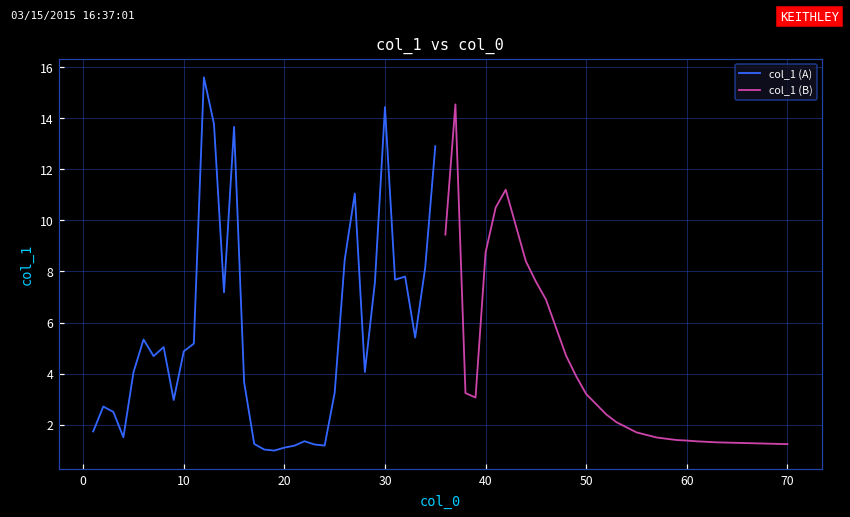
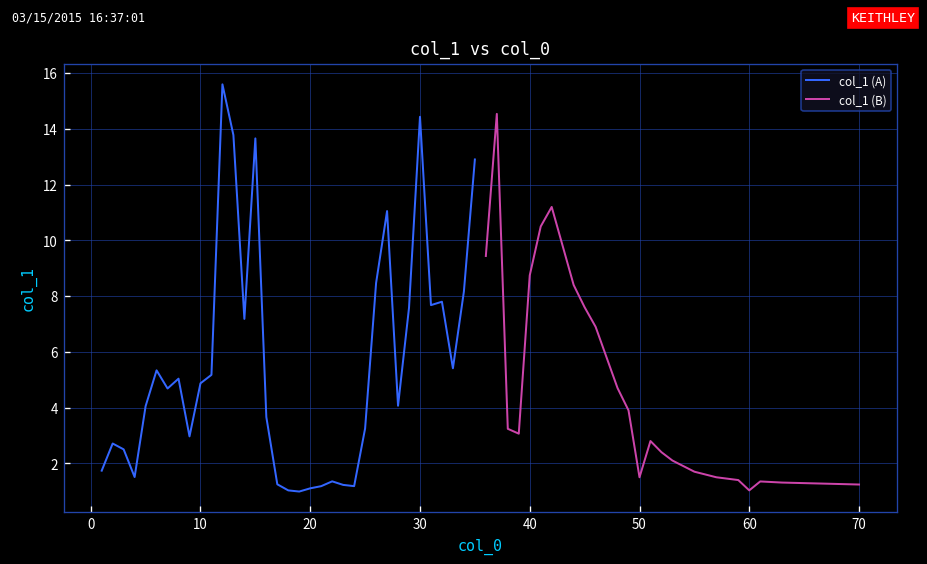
col_1 (B), 50: 3.2 -> 1.5
col_1 (B), 60: 1.4 -> 1.0
